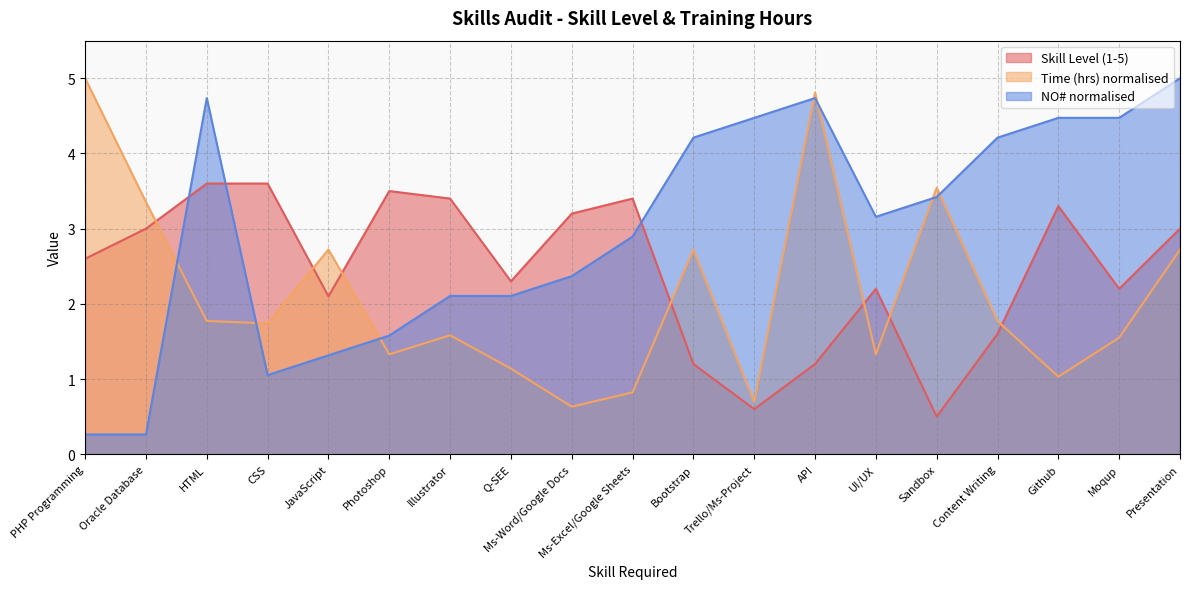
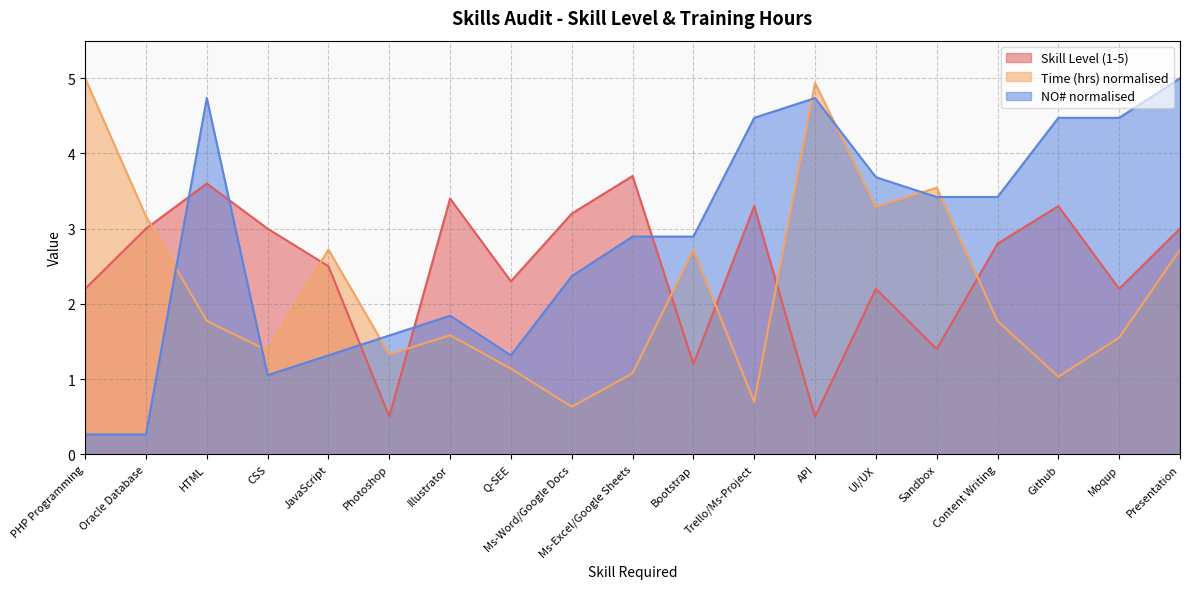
Skill Level (1-5), PHP Programming: 2.6 -> 2.2
Time (hrs) normalised, Oracle Database: 3.4 -> 3.2
Skill Level (1-5), CSS: 3.6 -> 3.0
Time (hrs) normalised, CSS: 1.7 -> 1.4
Skill Level (1-5), JavaScript: 2.1 -> 2.5
Skill Level (1-5), Photoshop: 3.5 -> 0.5
NO# normalised, Illustrator: 2.1 -> 1.8
NO# normalised, Q-SEE: 2.1 -> 1.3
Skill Level (1-5), Ms-Excel/Google Sheets: 3.4 -> 3.7
Time (hrs) normalised, Ms-Excel/Google Sheets: 0.8 -> 1.1
NO# normalised, Bootstrap: 4.2 -> 2.9
Skill Level (1-5), Trello/Ms-Project: 0.6 -> 3.3
Skill Level (1-5), API: 1.2 -> 0.5
Time (hrs) normalised, API: 4.8 -> 4.9
Time (hrs) normalised, UI/UX: 1.3 -> 3.3
NO# normalised, UI/UX: 3.2 -> 3.7
Skill Level (1-5), Sandbox: 0.5 -> 1.4
Skill Level (1-5), Content Writing: 1.6 -> 2.8
NO# normalised, Content Writing: 4.2 -> 3.4
